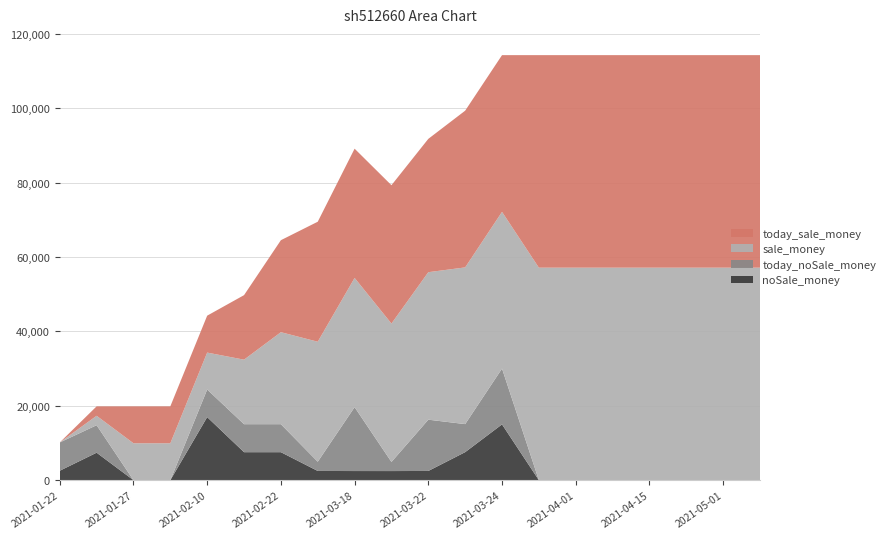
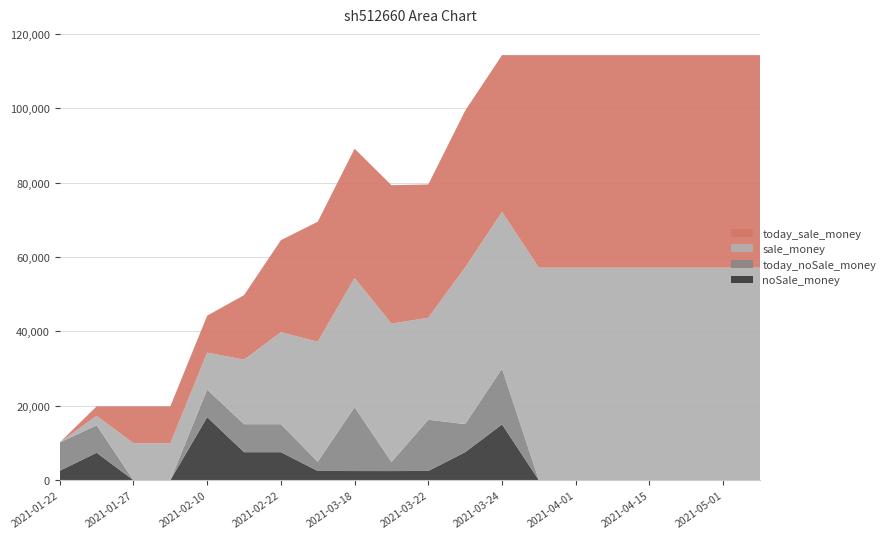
sale_money, 2021-03-22: 40,000 -> 27,000
